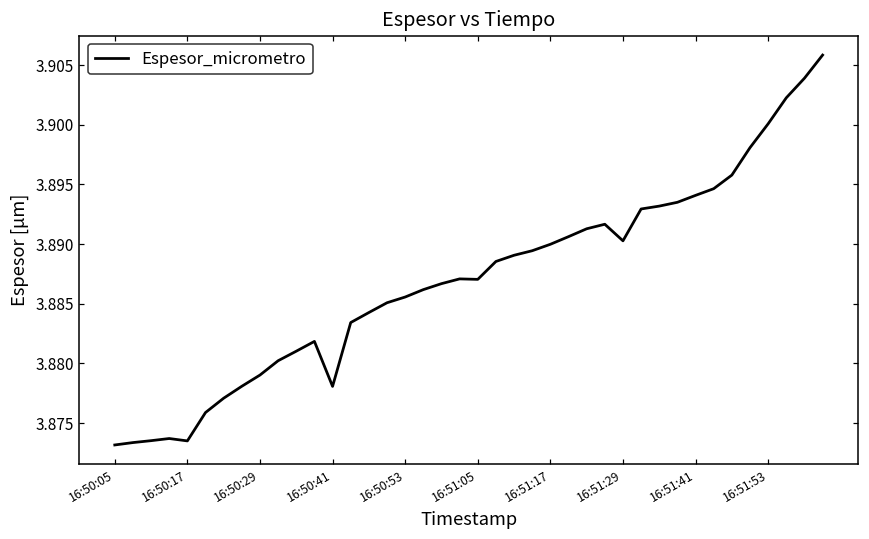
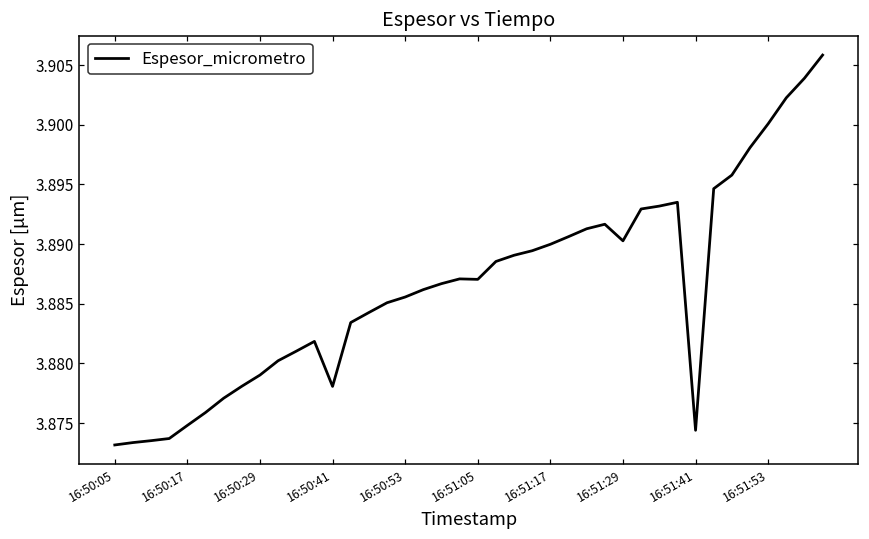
16:50:17: 3.8735 -> 3.8748
16:51:41: 3.8941 -> 3.8744
